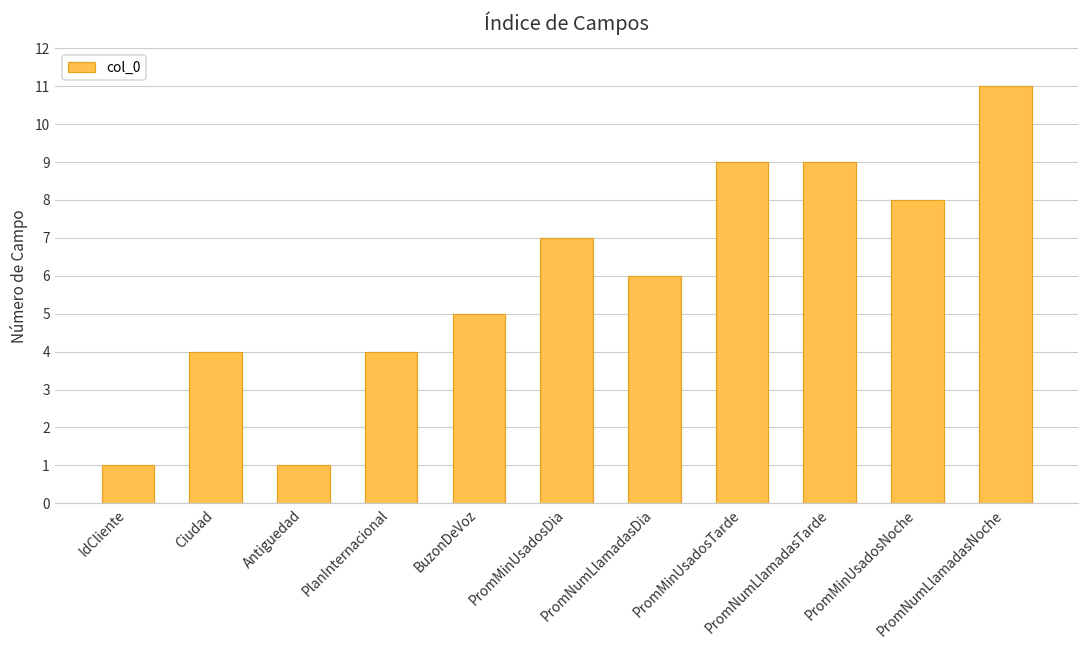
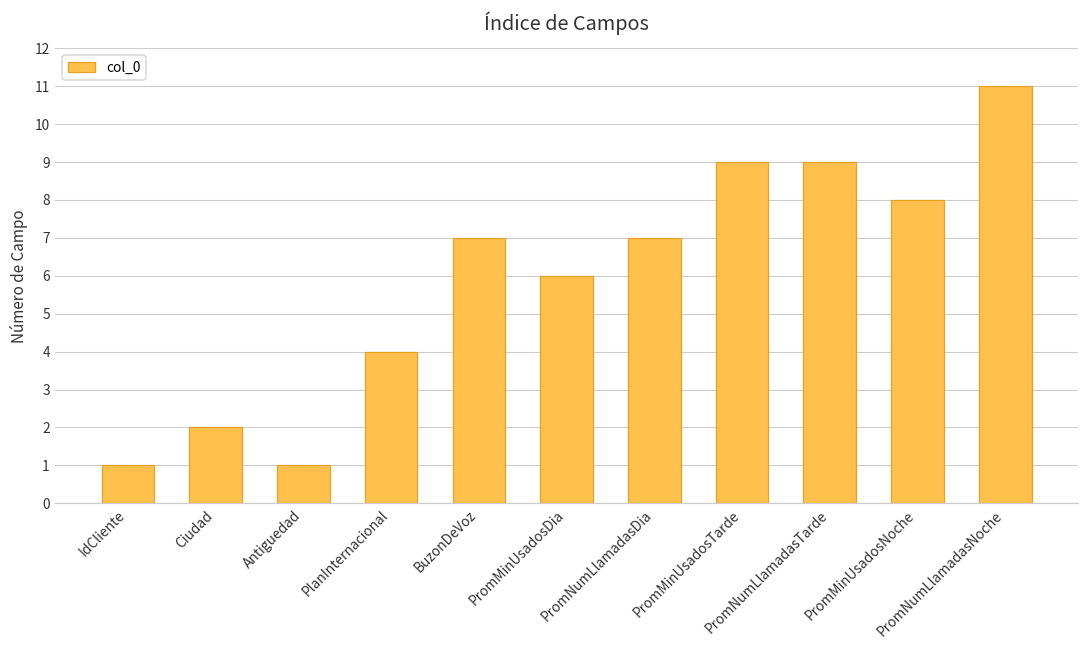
Ciudad: 4 -> 2
BuzonDeVoz: 5 -> 7
PromMinUsadosDia: 7 -> 6
PromNumLlamadasDia: 6 -> 7
